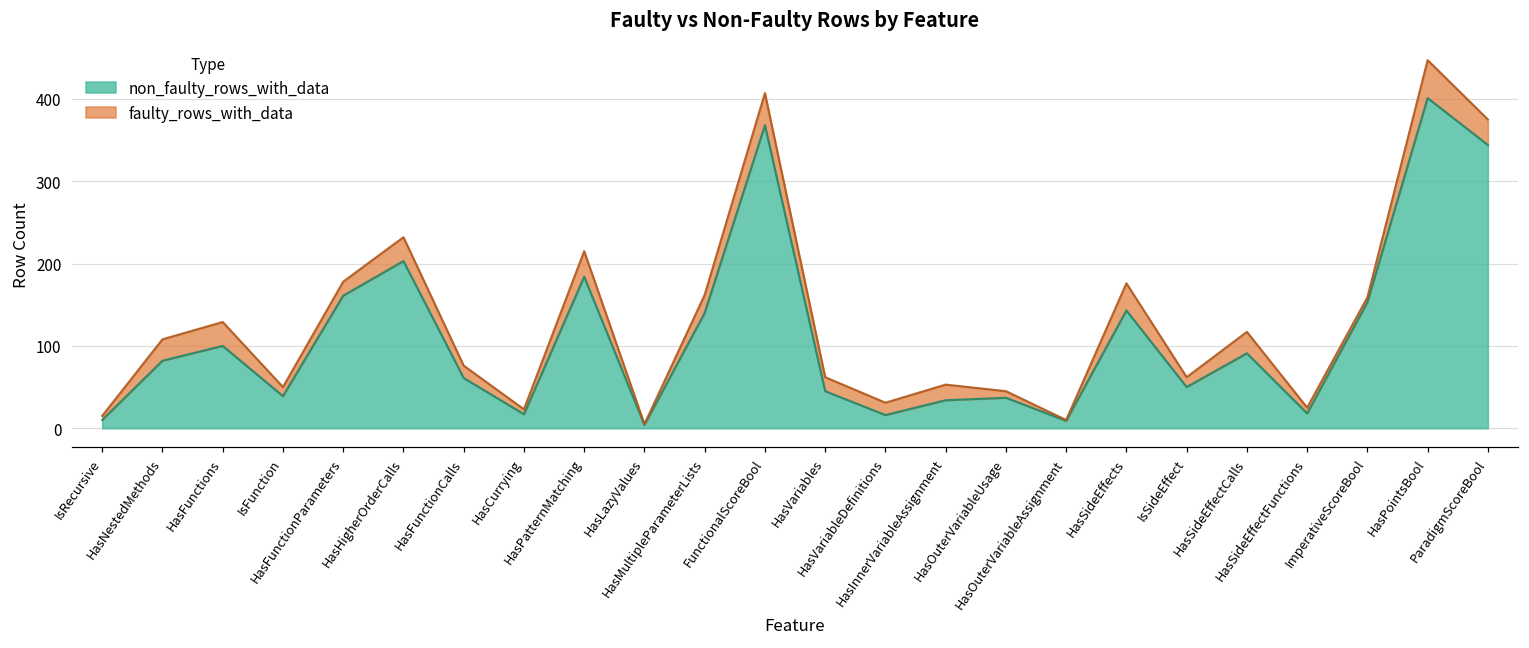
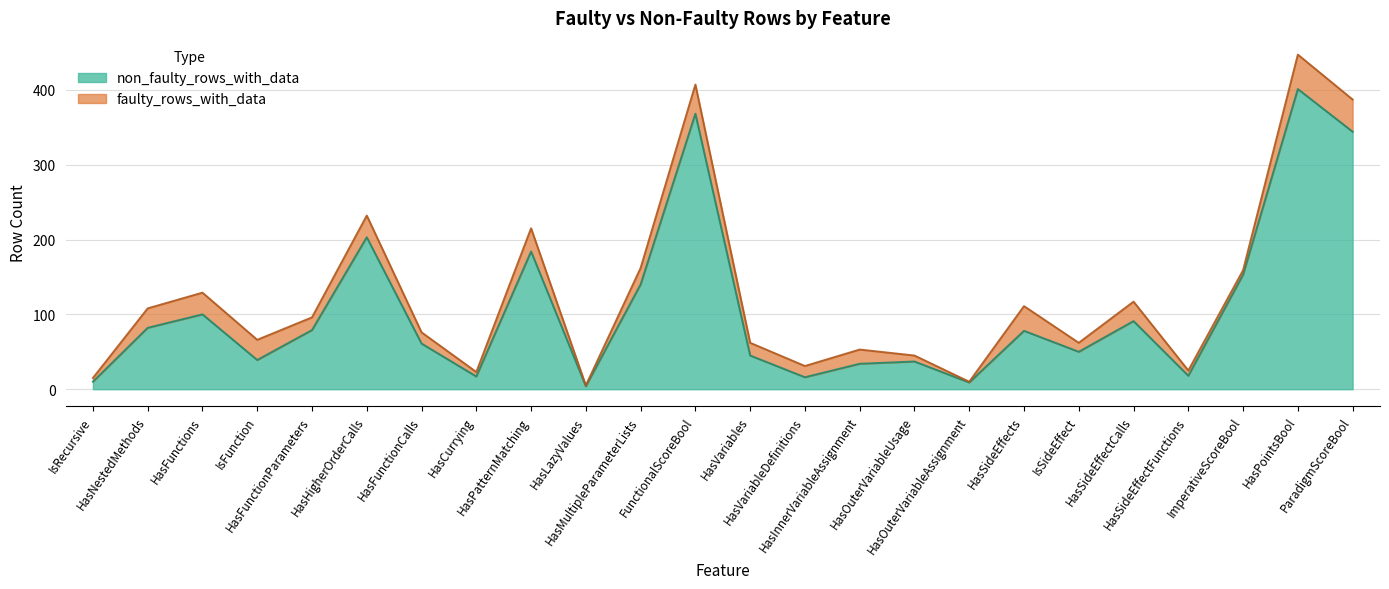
faulty_rows_with_data, IsFunction: 10 -> 30
non_faulty_rows_with_data, HasFunctionParameters: 160 -> 80
non_faulty_rows_with_data, HasSideEffects: 140 -> 80
faulty_rows_with_data, ParadigmScoreBool: 30 -> 40
